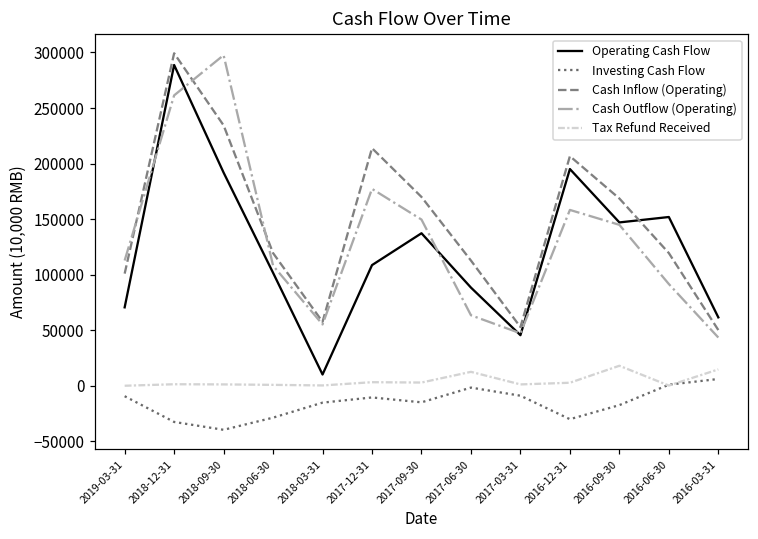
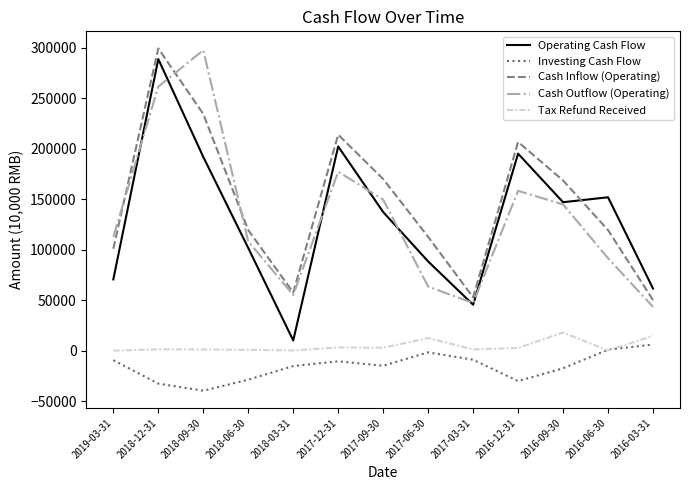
Operating Cash Flow, 2017-12-31: 109000 -> 202000
